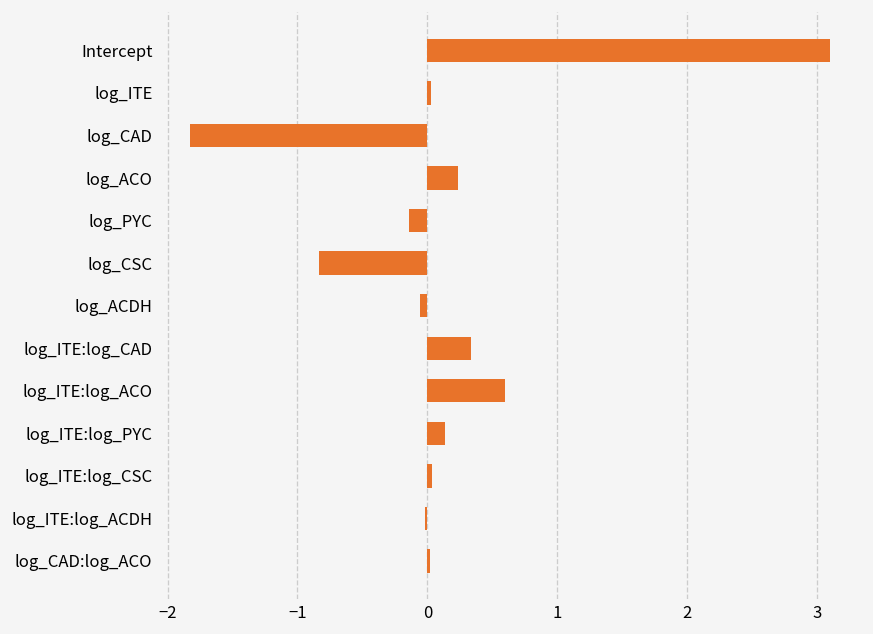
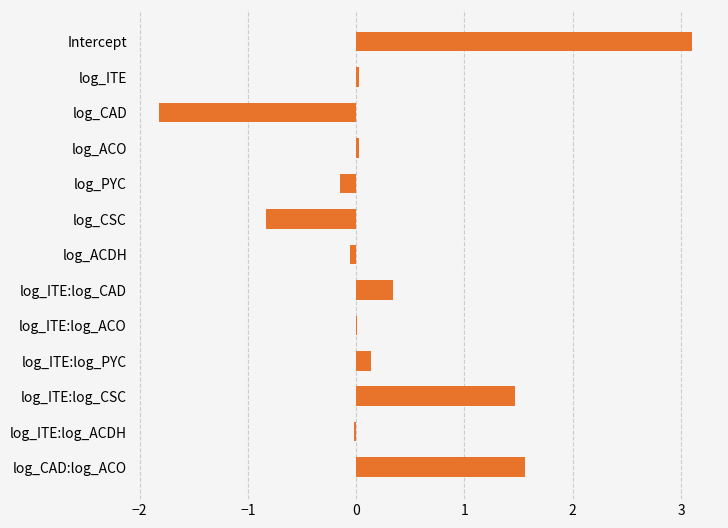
log_ACO: 0.23 -> 0.02
log_ITE:log_ACO: 0.60 -> 0.00
log_ITE:log_CSC: 0.03 -> 1.47
log_CAD:log_ACO: 0.02 -> 1.56
